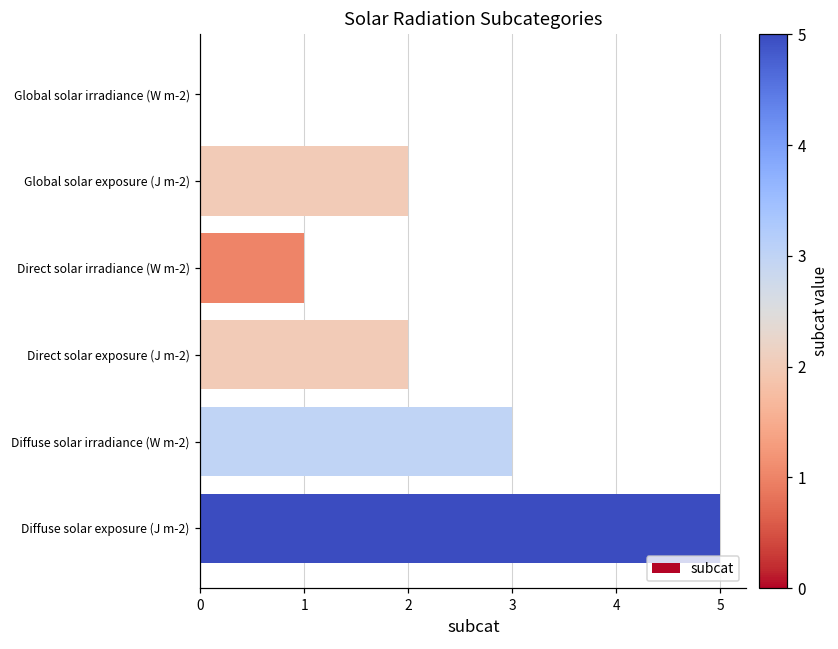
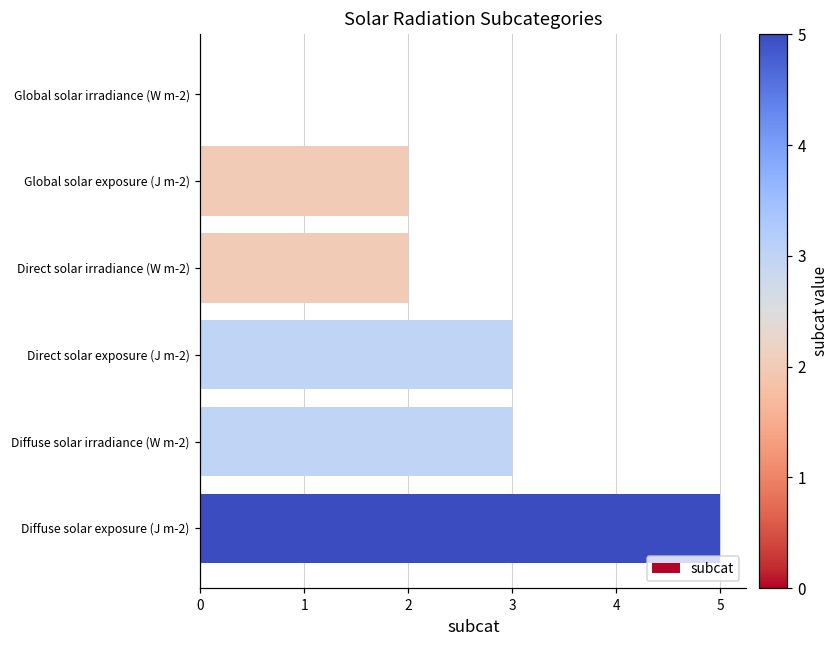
Direct solar irradiance (W m-2): 1 -> 2
Direct solar exposure (J m-2): 2 -> 3
